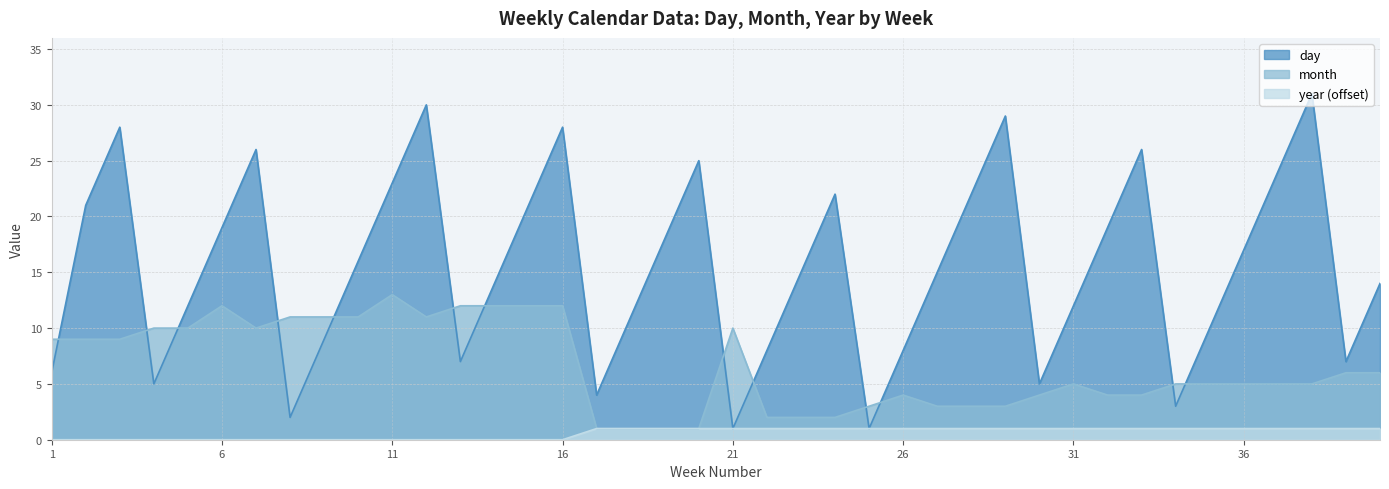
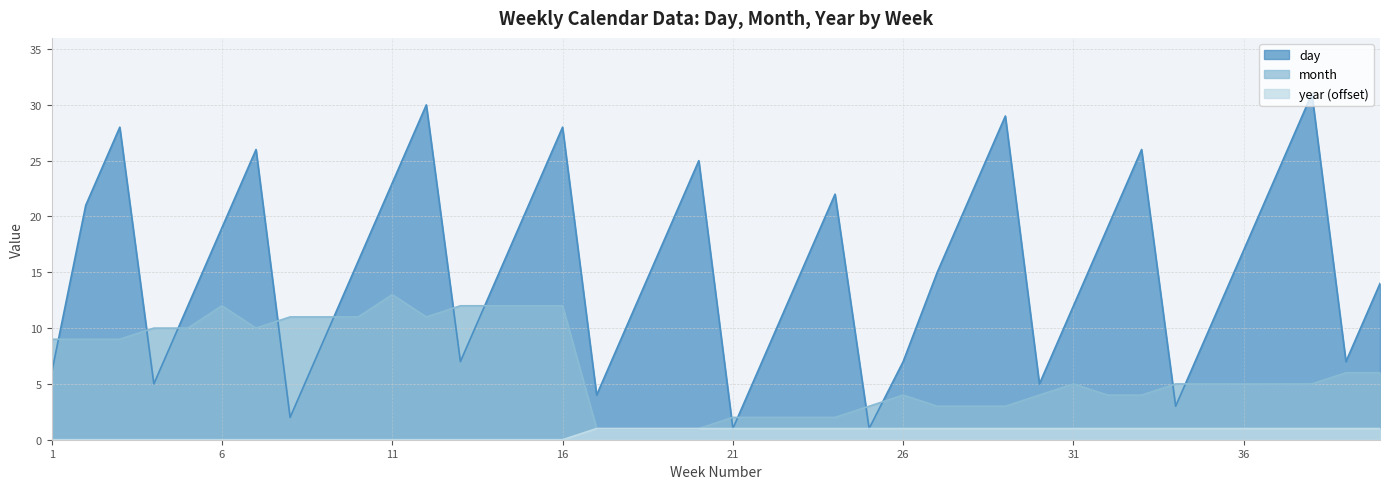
month, 21: 10 -> 2
day, 26: 8 -> 7
